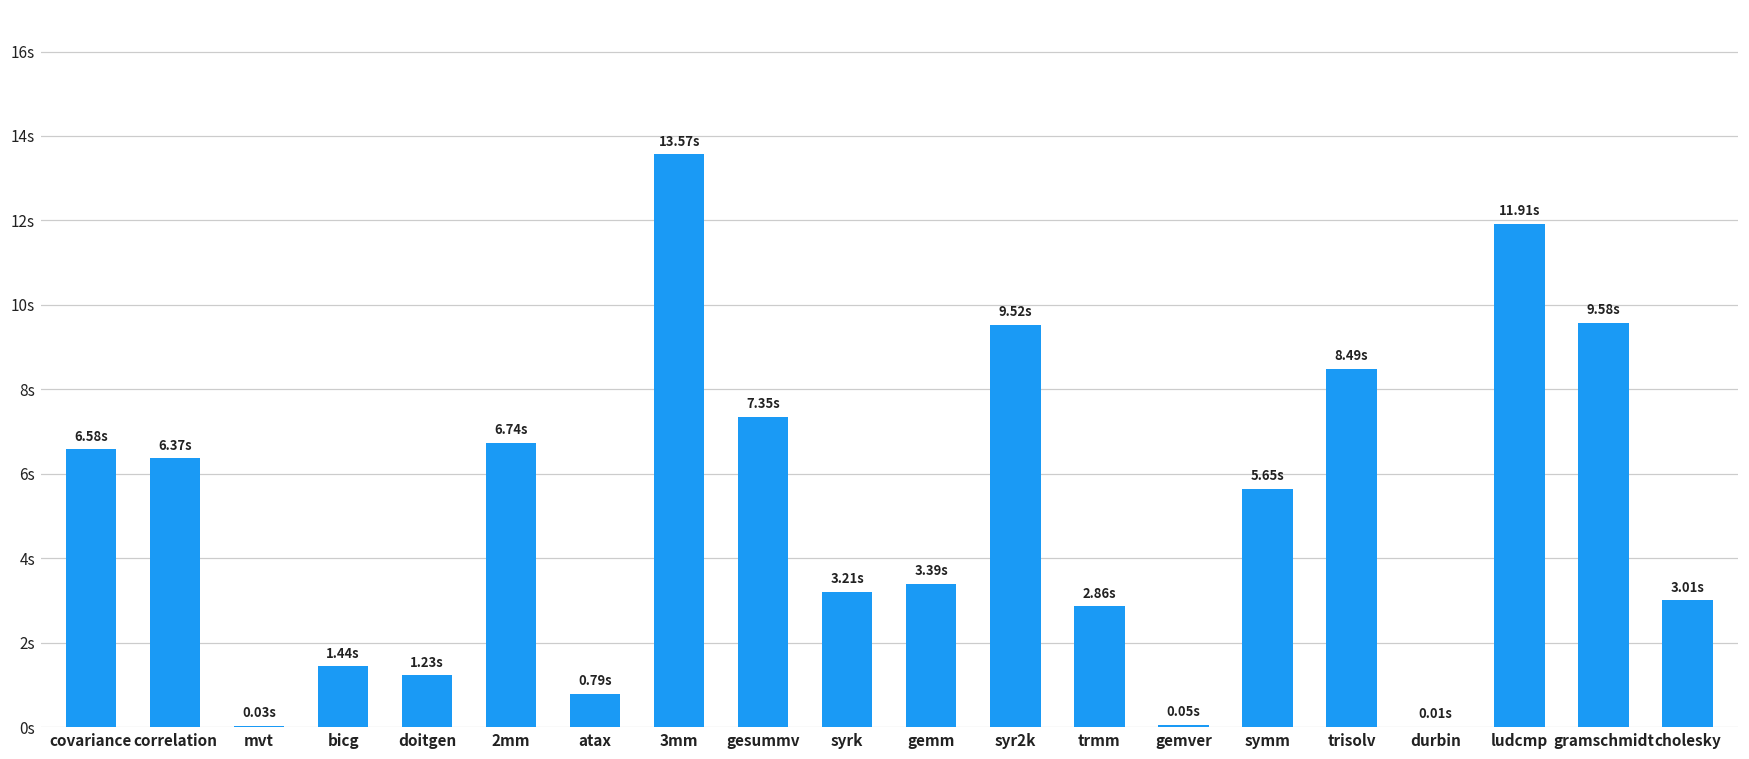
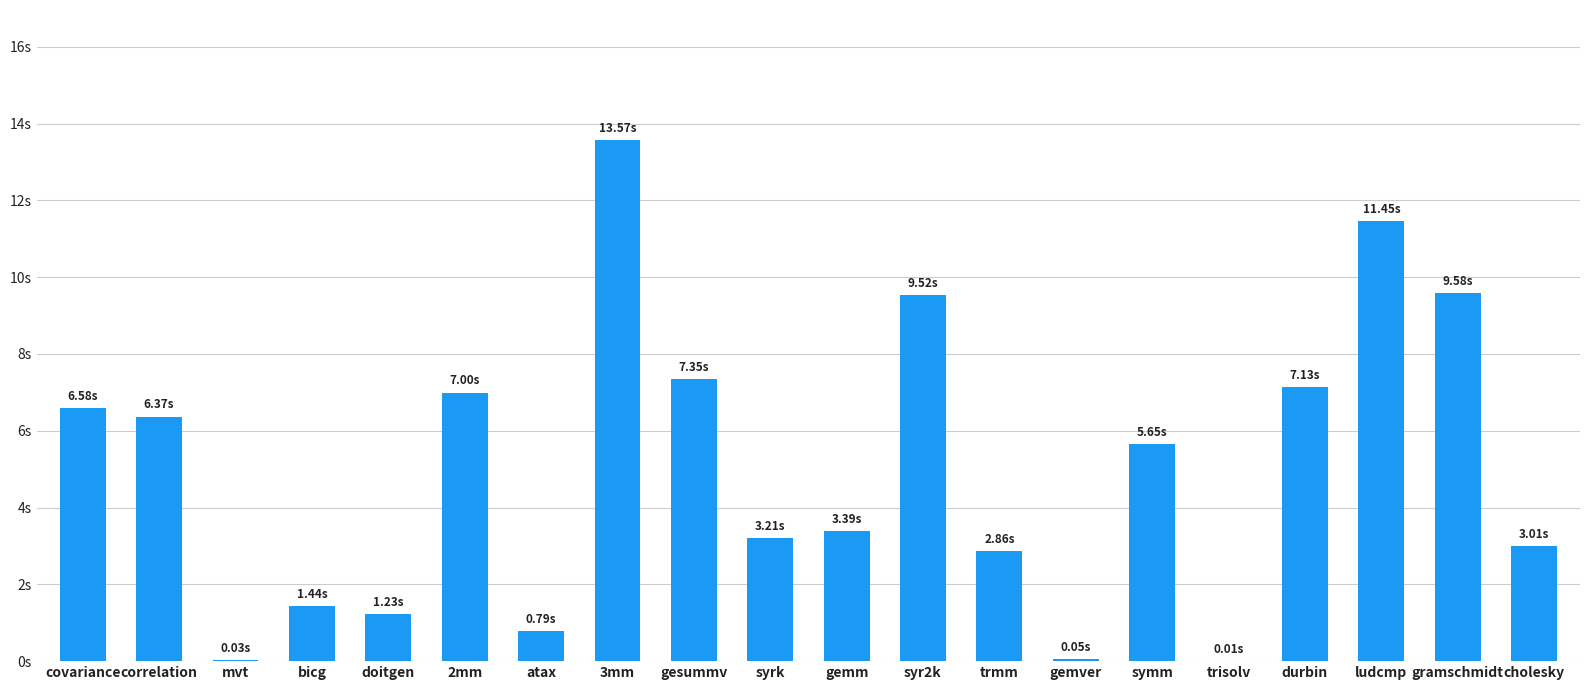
2mm: 6.74s -> 7.00s
trisolv: 8.49s -> 0.01s
durbin: 0.01s -> 7.13s
ludcmp: 11.91s -> 11.45s
